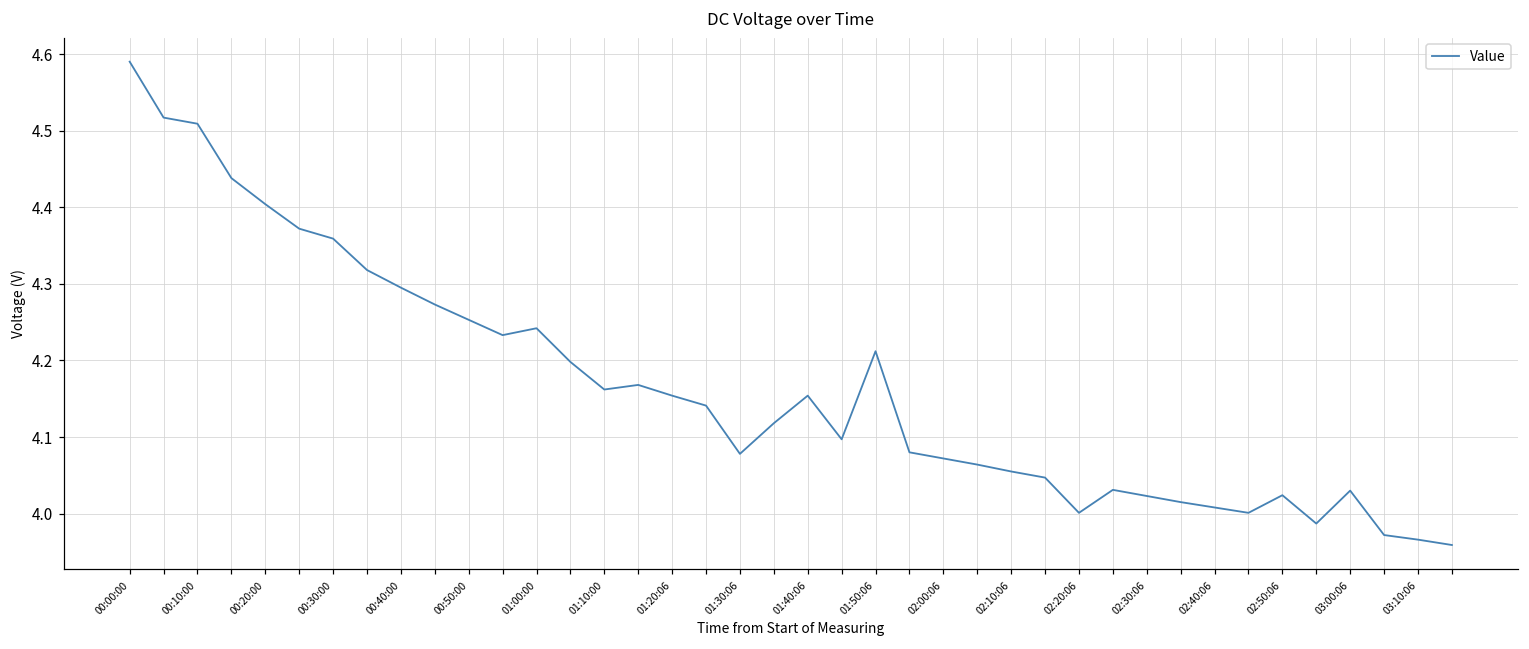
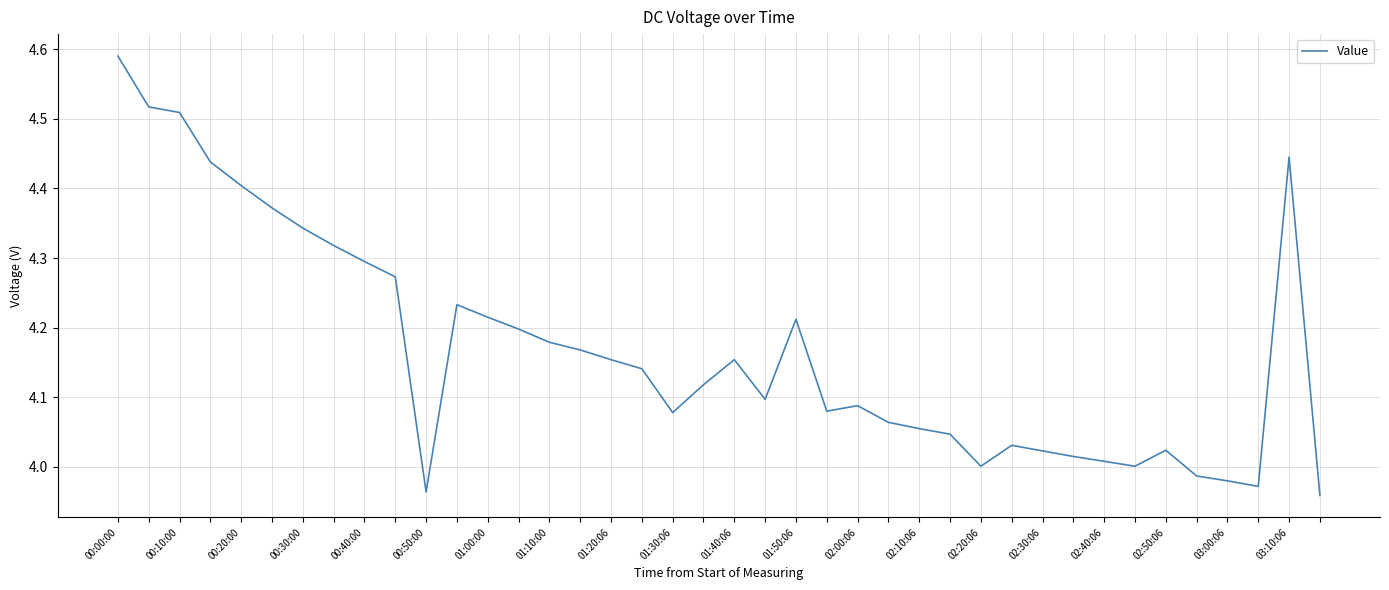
00:30:00: 4.36 -> 4.34
00:50:00: 4.25 -> 3.96
01:00:00: 4.24 -> 4.22
01:10:00: 4.16 -> 4.18
02:00:06: 4.07 -> 4.09
03:00:06: 4.03 -> 3.98
03:10:06: 3.97 -> 4.45
